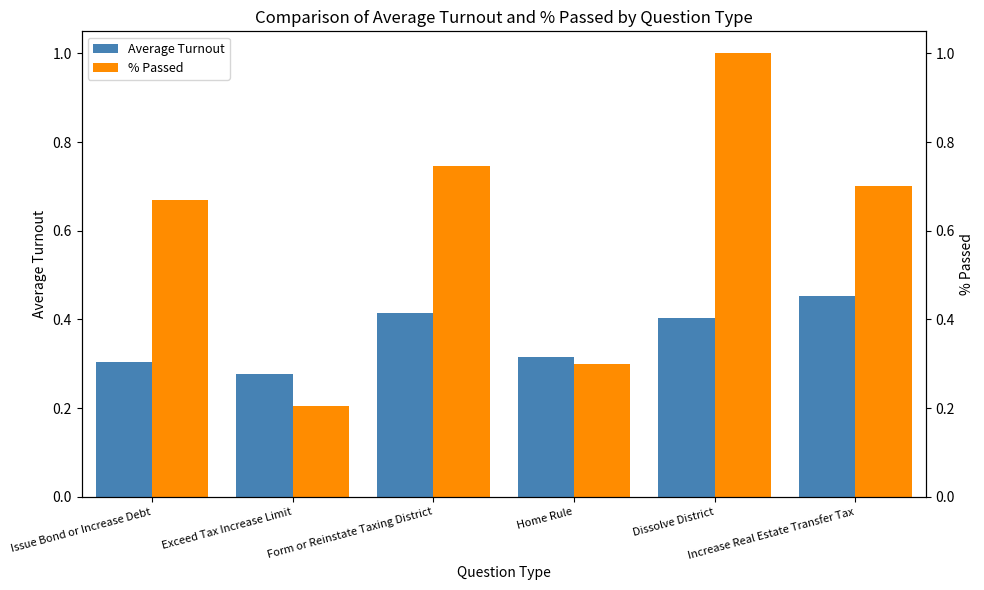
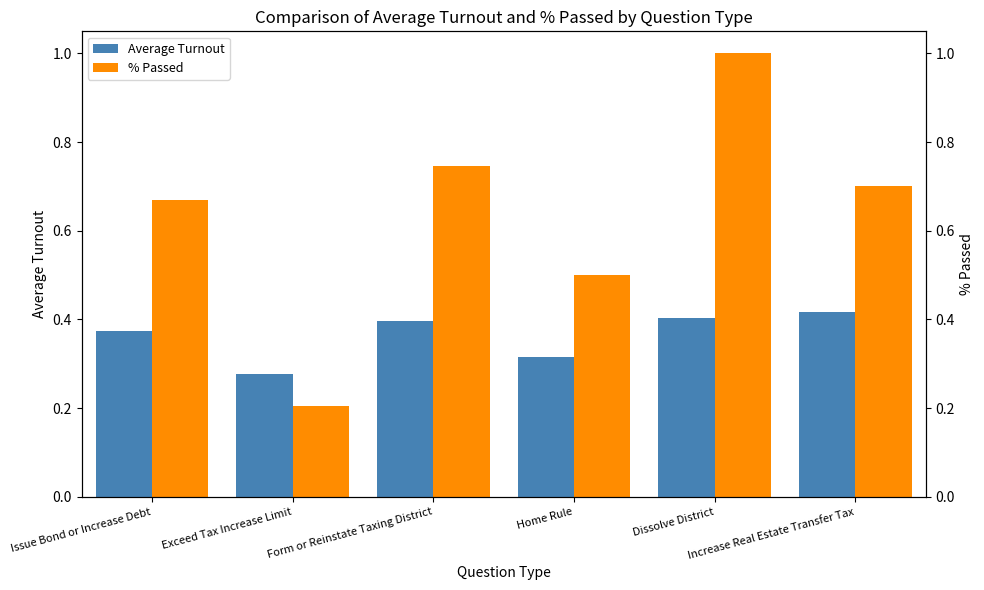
Average Turnout, Issue Bond or Increase Debt: 0.30 -> 0.37
Average Turnout, Form or Reinstate Taxing District: 0.42 -> 0.40
% Passed, Home Rule: 0.3 -> 0.5
Average Turnout, Increase Real Estate Transfer Tax: 0.45 -> 0.42
